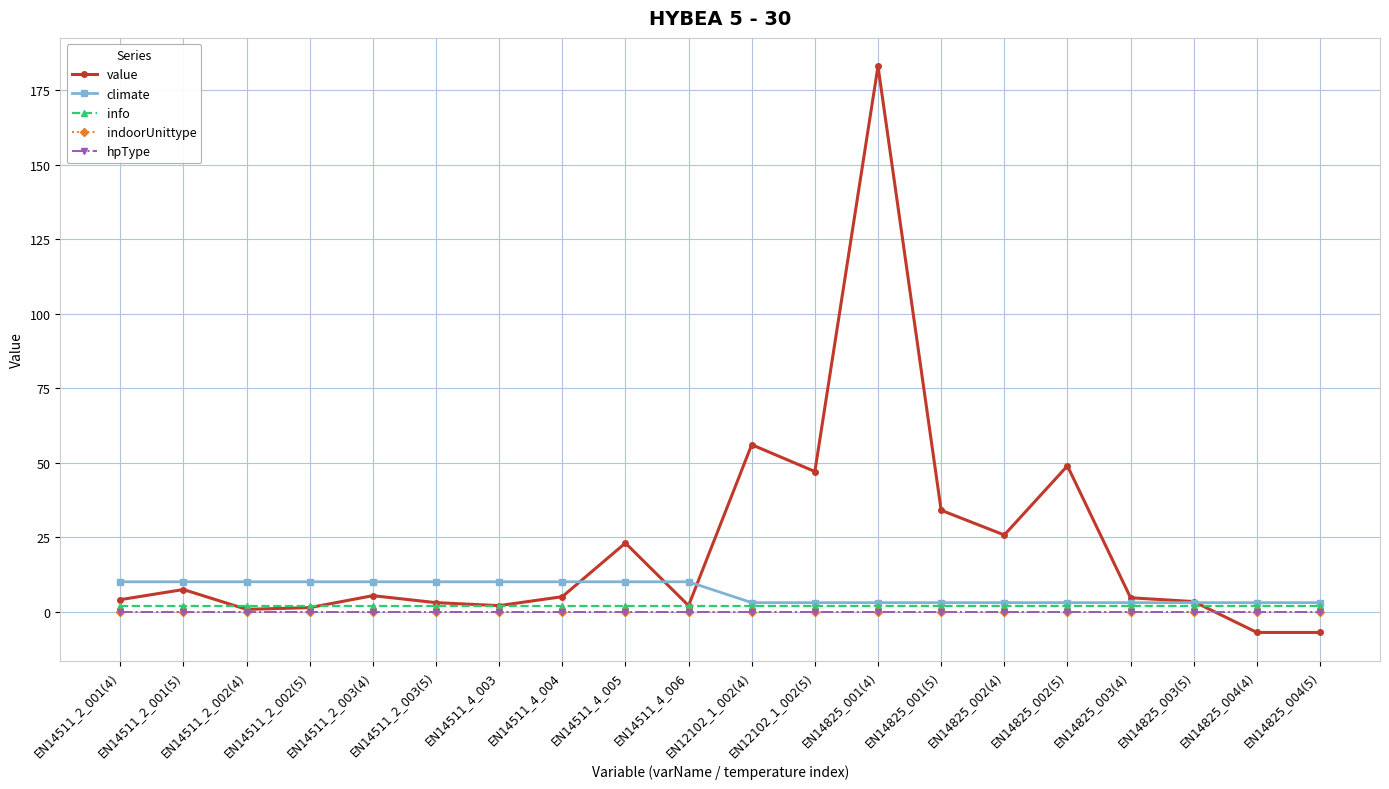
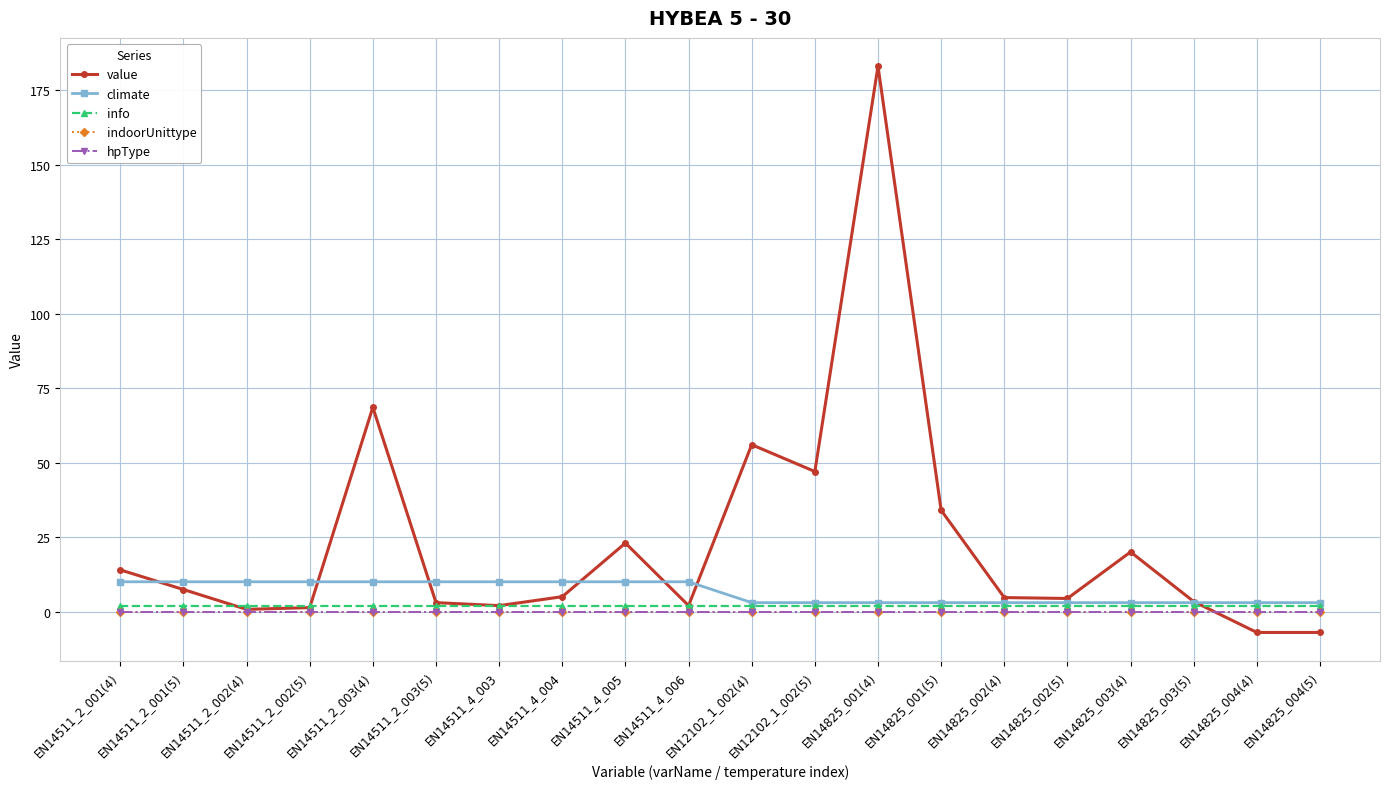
value, EN14511_2_001(4): 4 -> 14
value, EN14511_2_003(4): 5 -> 69
value, EN14825_002(4): 26 -> 5
value, EN14825_002(5): 49 -> 4
value, EN14825_003(4): 5 -> 20
